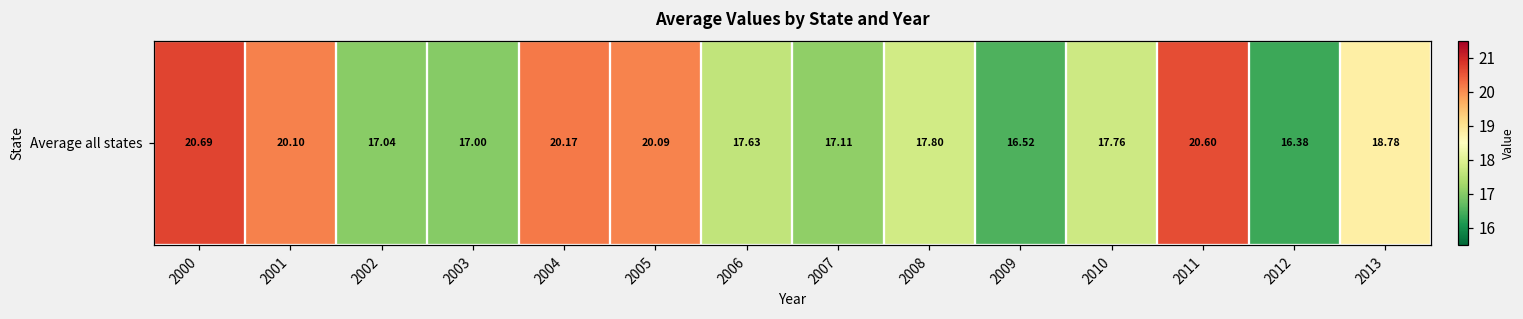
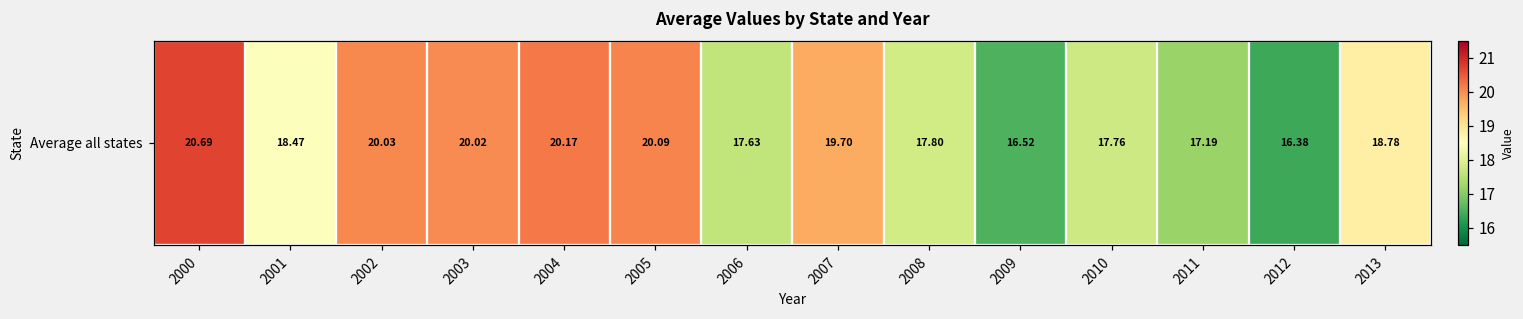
Average all states, 2001: 20.10 -> 18.47
Average all states, 2002: 17.04 -> 20.03
Average all states, 2003: 17.00 -> 20.02
Average all states, 2007: 17.11 -> 19.70
Average all states, 2011: 20.60 -> 17.19
